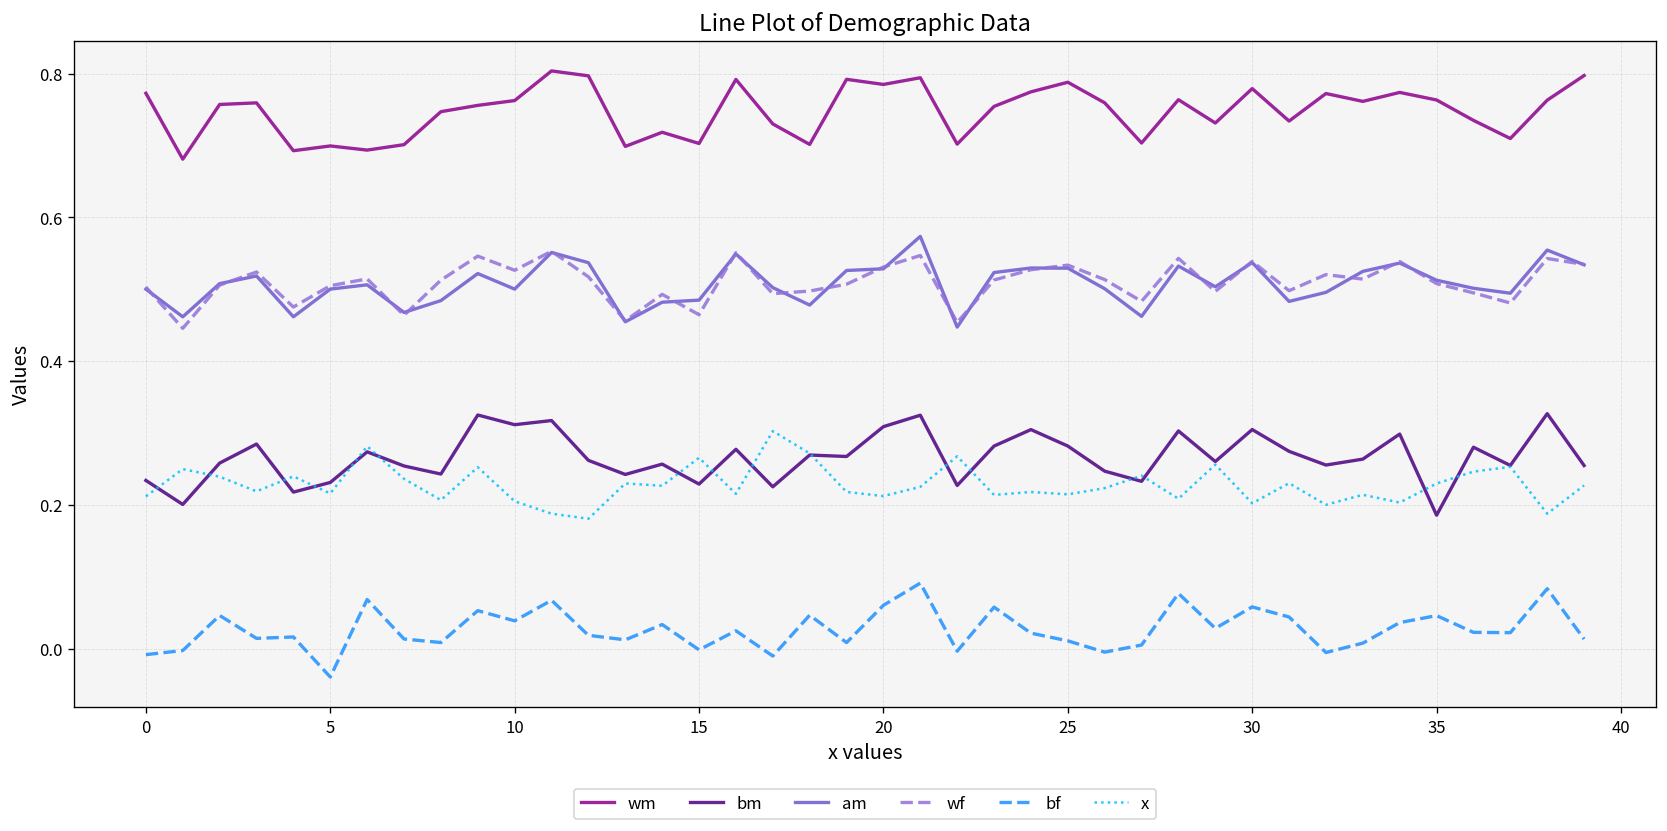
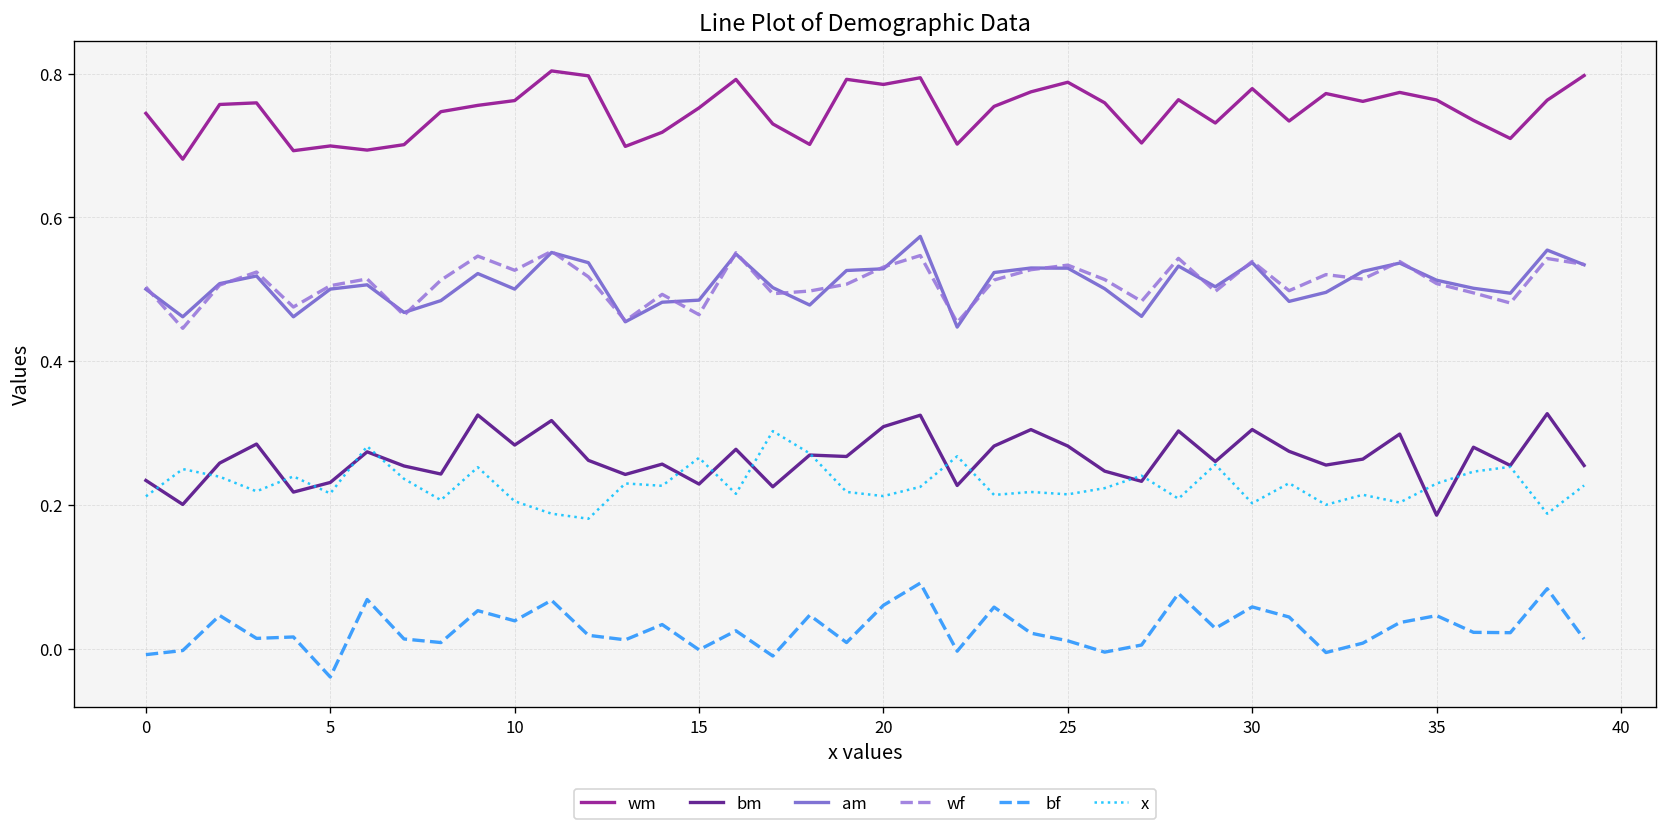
wm, 0: 0.77 -> 0.74
bm, 10: 0.31 -> 0.28
wm, 15: 0.70 -> 0.75
